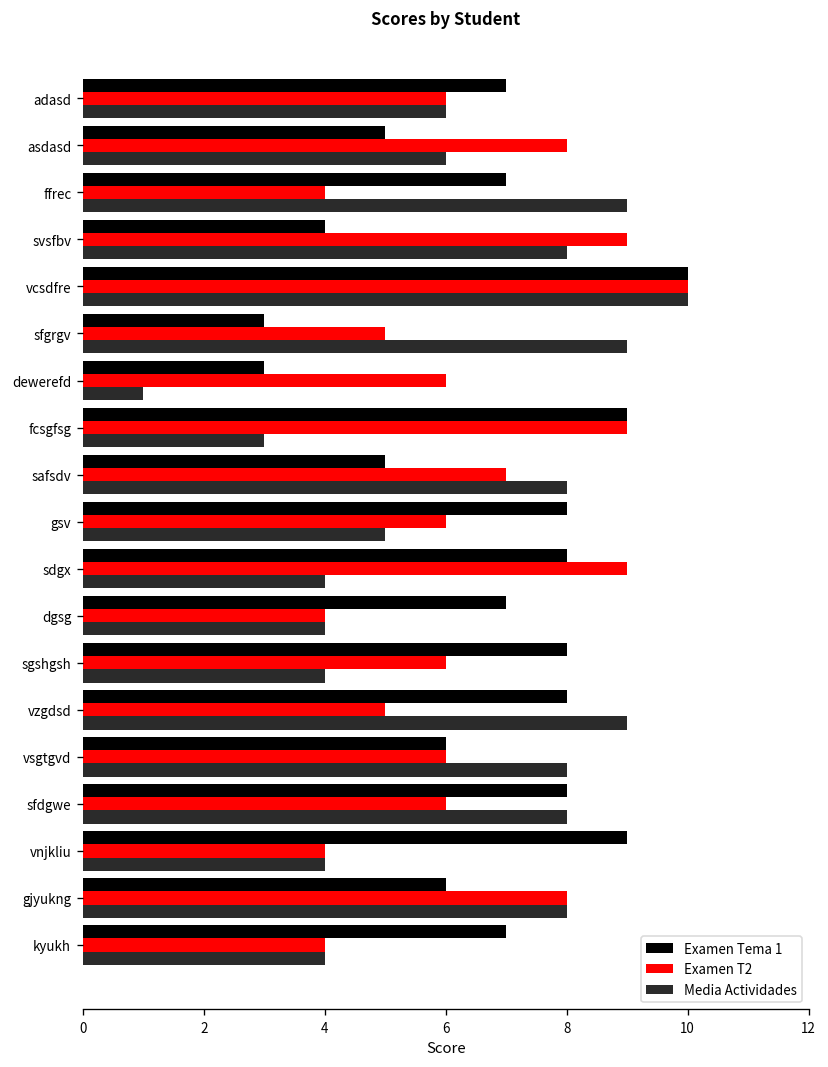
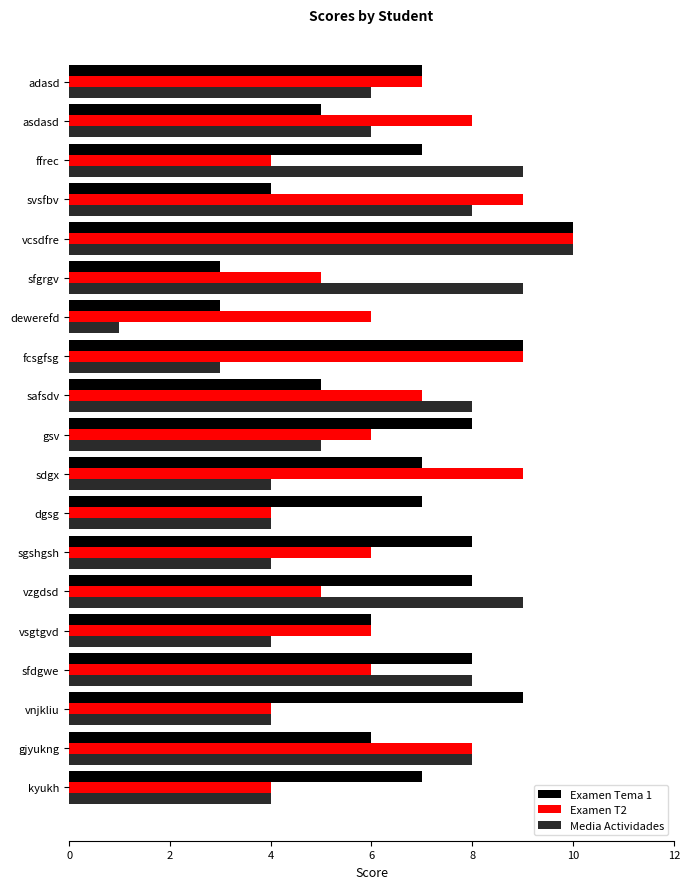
Examen T2, adasd: 6 -> 7
Examen Tema 1, sdgx: 8 -> 7
Media Actividades, vsgtgvd: 8 -> 4
